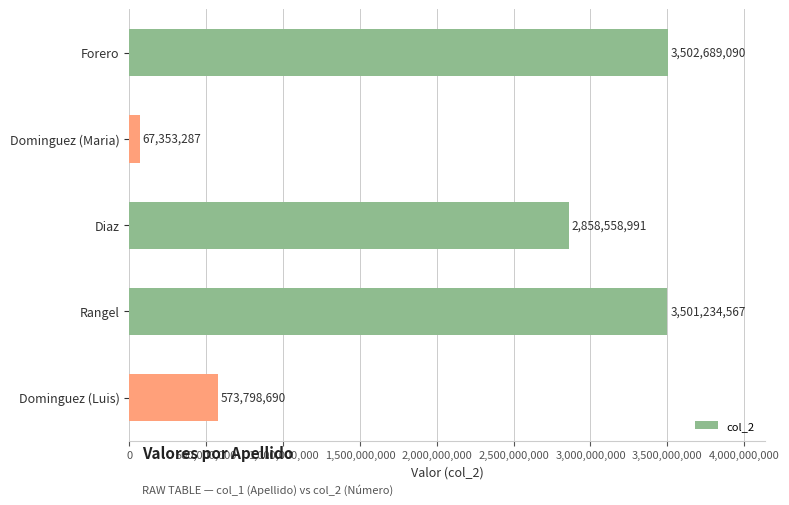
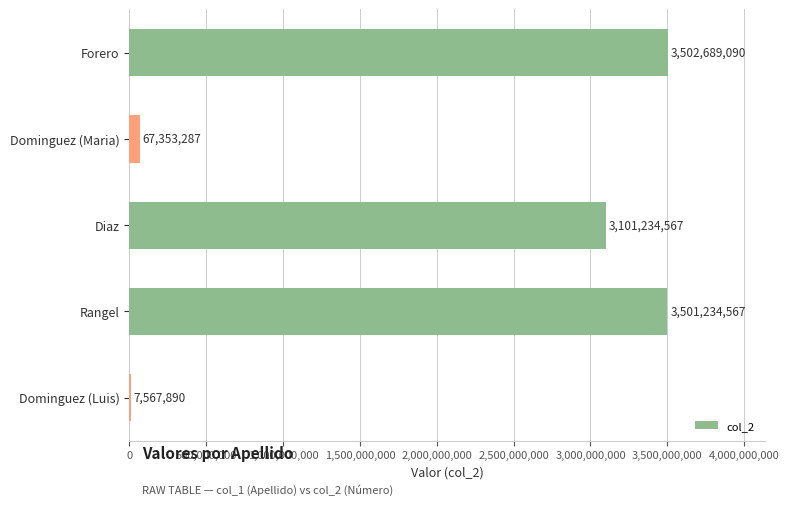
Diaz: 2,858,558,991 -> 3,101,234,567
Dominguez (Luis): 573,798,690 -> 7,567,890
